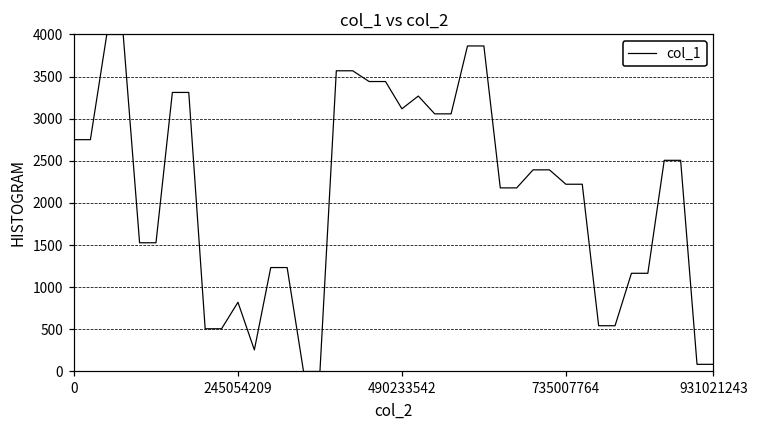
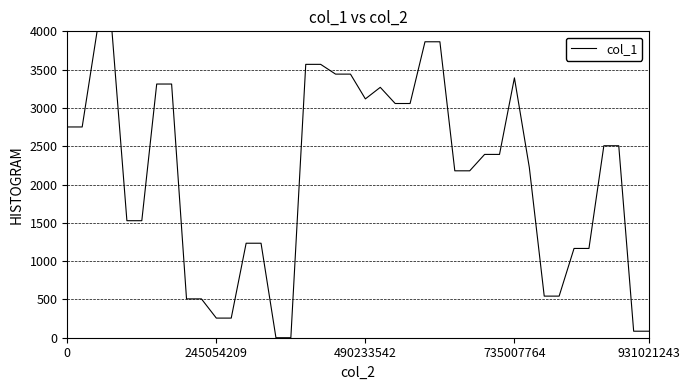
245054209: 800 -> 300
735007764: 2200 -> 3400
